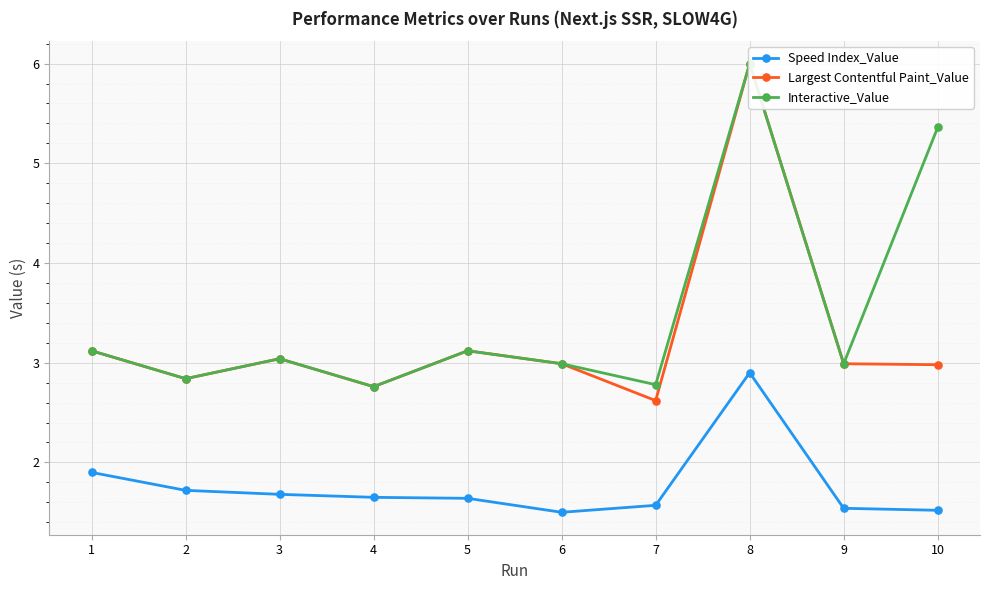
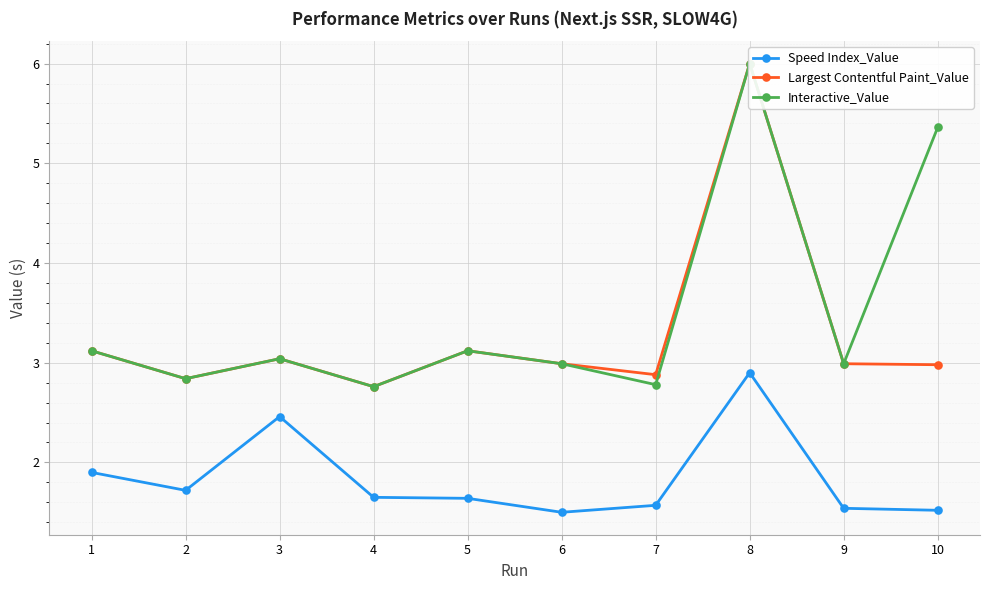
Speed Index_Value, 3: 1.7 -> 2.5
Largest Contentful Paint_Value, 7: 2.6 -> 2.9
